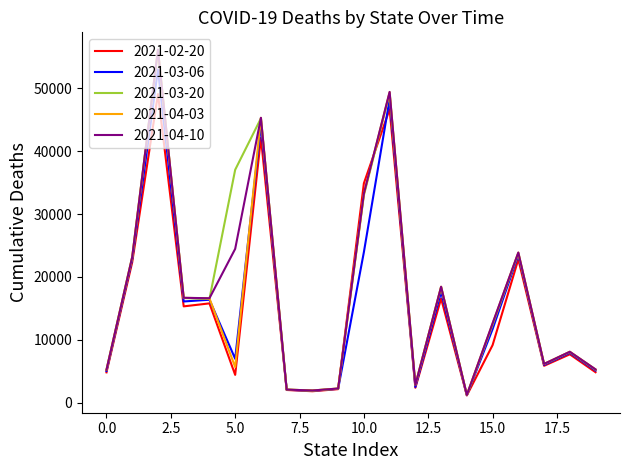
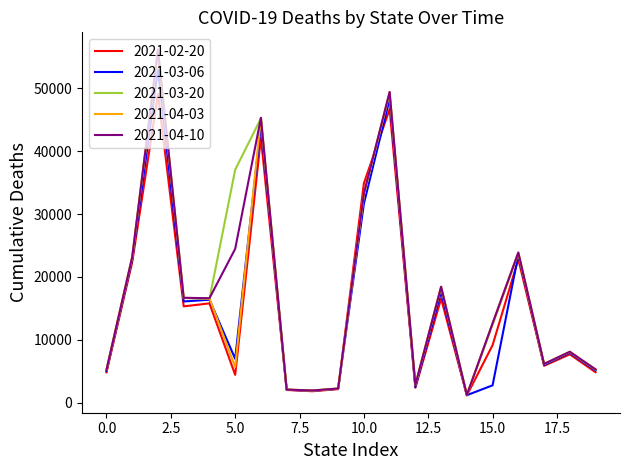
2021-03-06, 10.0: 24000 -> 32000
2021-03-06, 15.0: 12000 -> 3000
